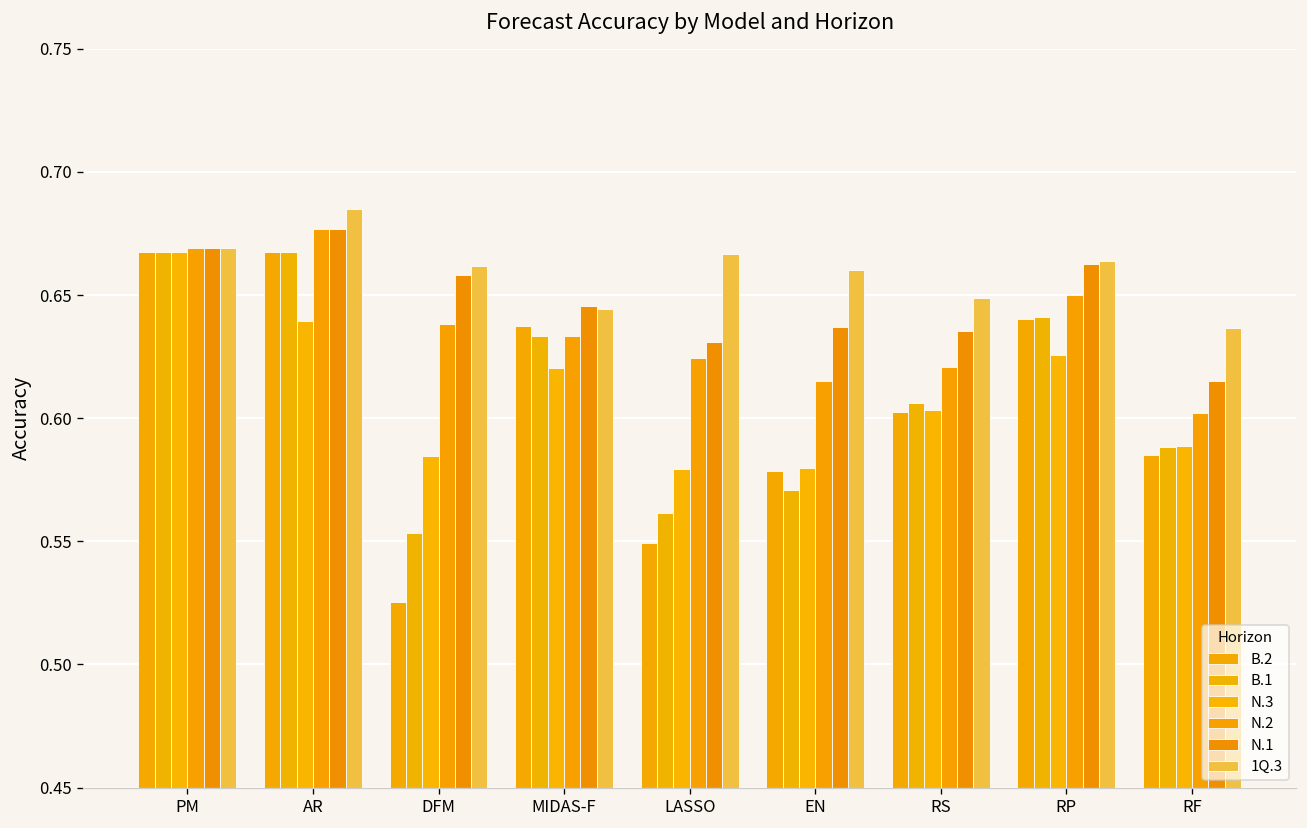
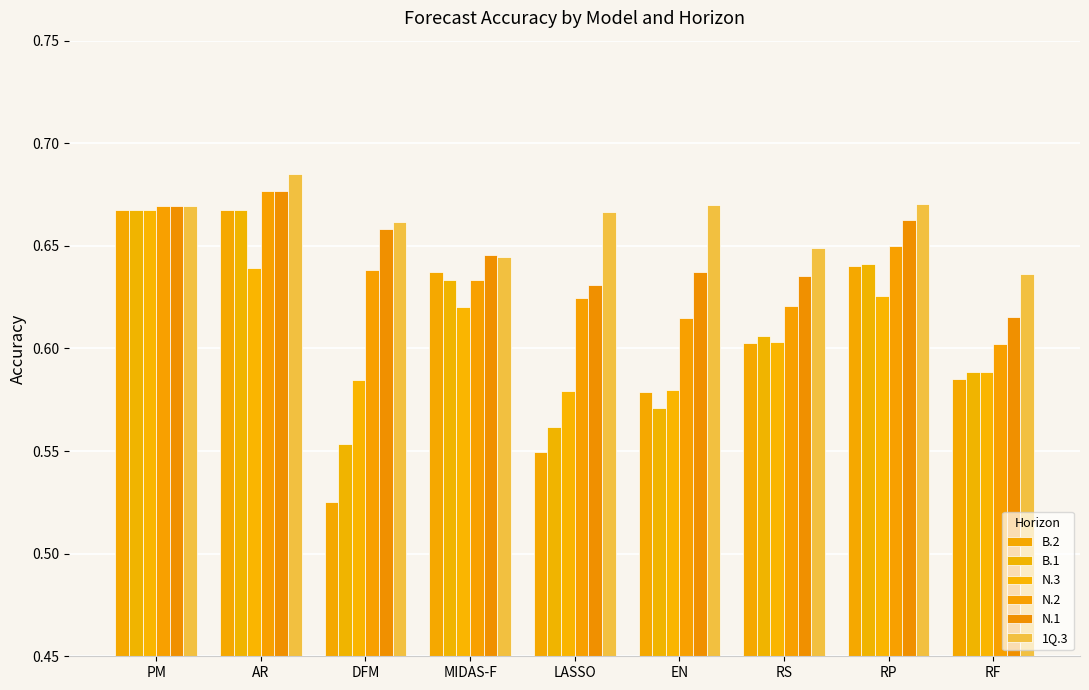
1Q.3, EN: 0.660 -> 0.670
1Q.3, RP: 0.664 -> 0.670
